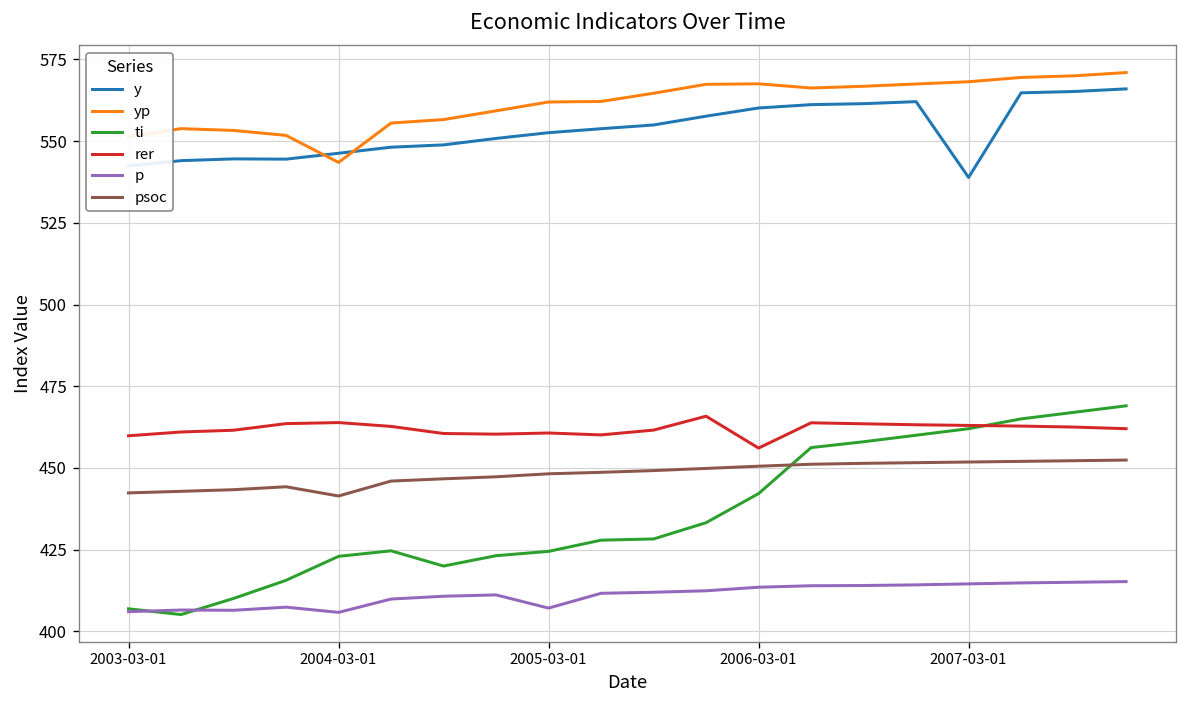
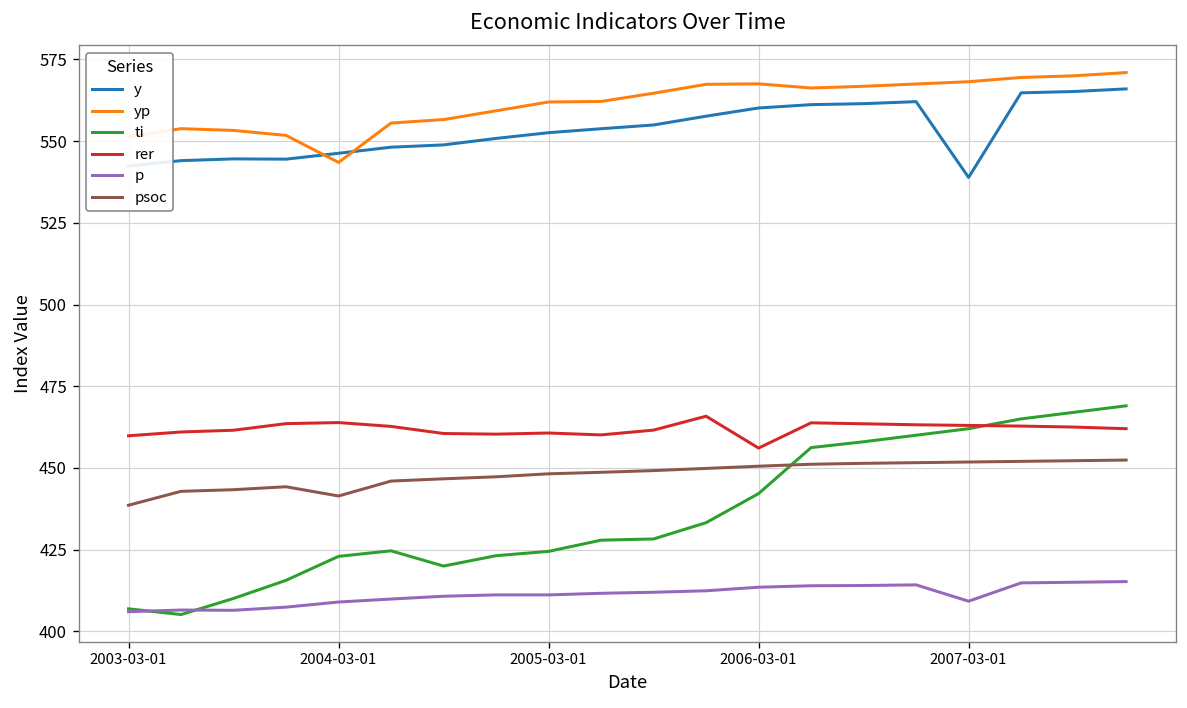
psoc, 2003-03-01: 442 -> 439
p, 2004-03-01: 406 -> 409
p, 2005-03-01: 407 -> 411
p, 2007-03-01: 415 -> 409
